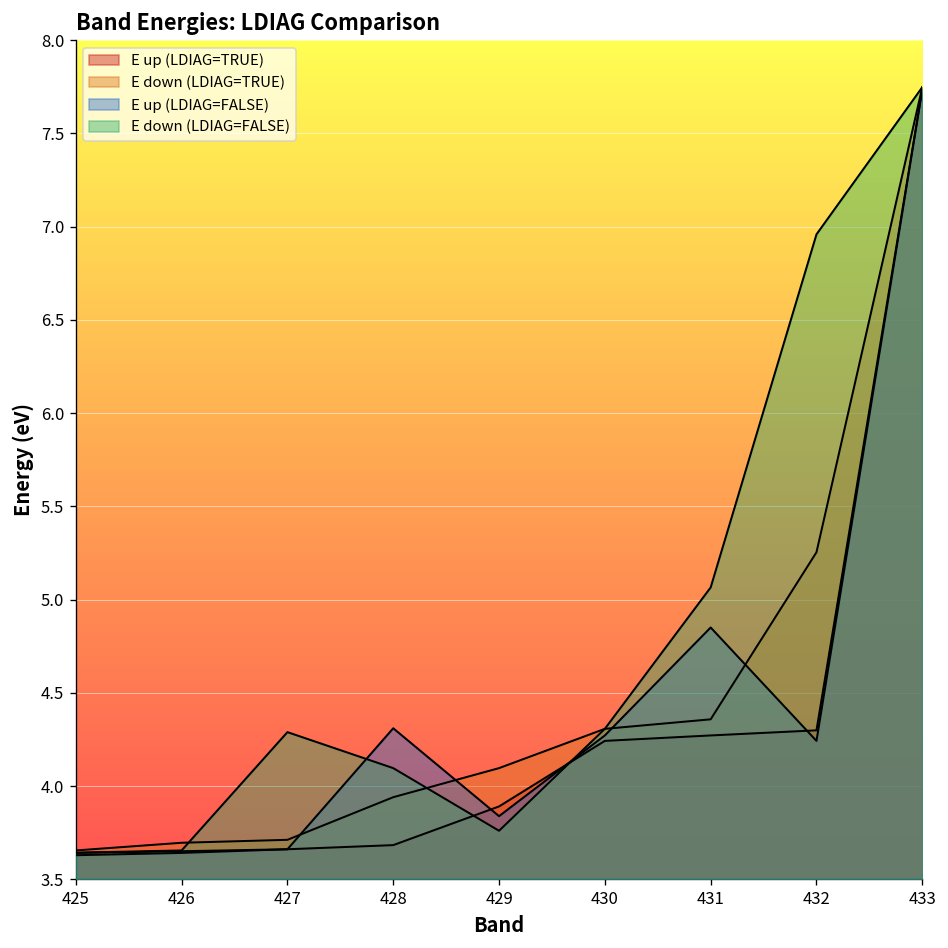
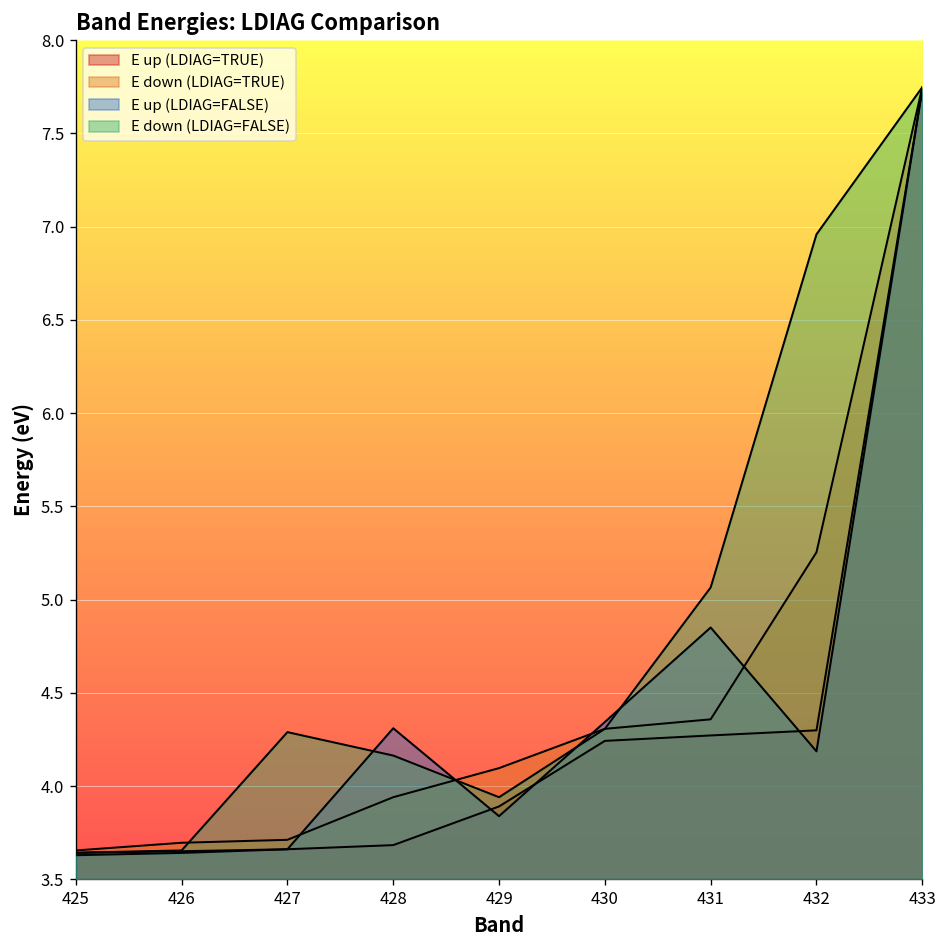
E down (LDIAG=FALSE), 428: 4.10 -> 4.16
E down (LDIAG=FALSE), 429: 3.76 -> 3.94
E up (LDIAG=FALSE), 430: 4.27 -> 4.34
E up (LDIAG=FALSE), 432: 4.24 -> 4.19
